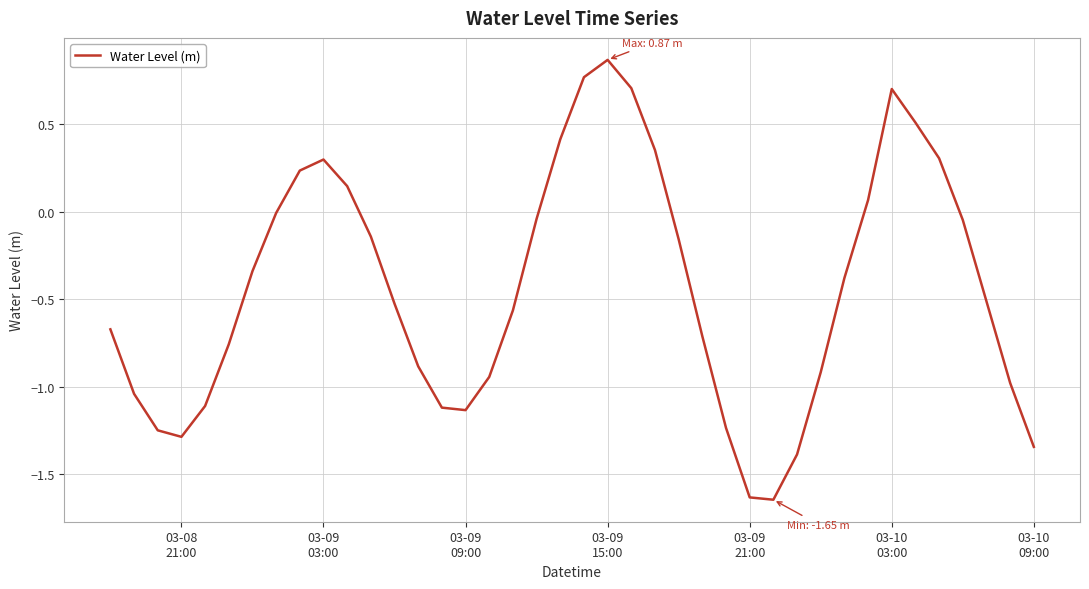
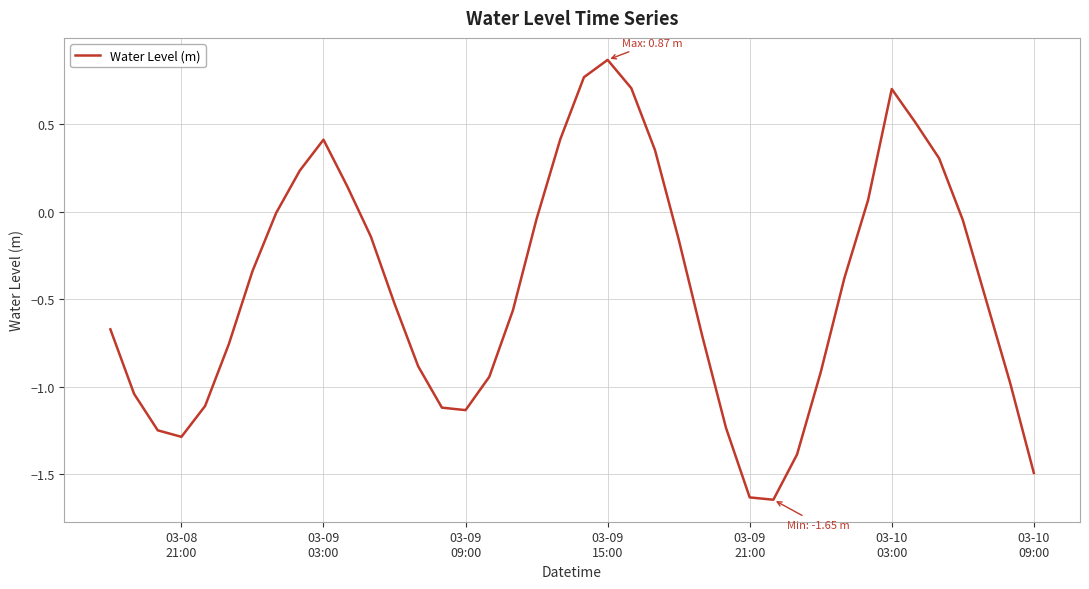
03-09 03:00: 0.30 -> 0.41
03-10 09:00: -1.34 -> -1.49
